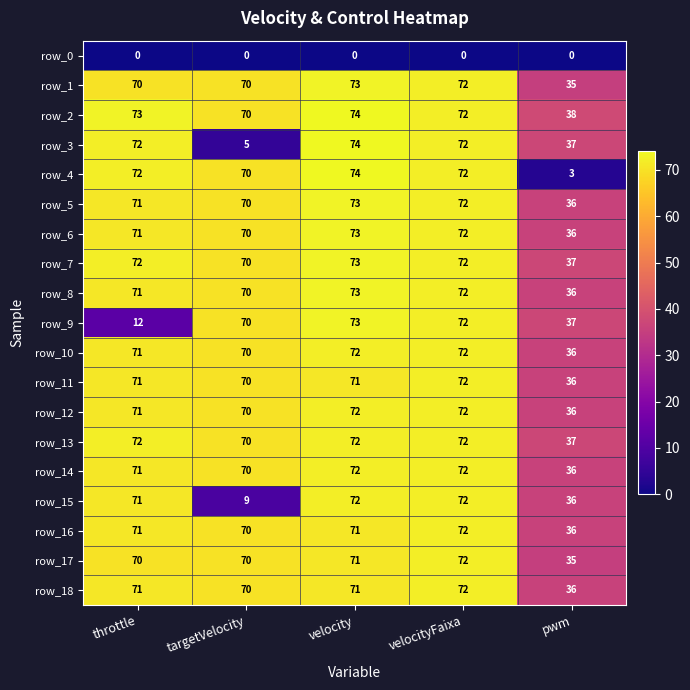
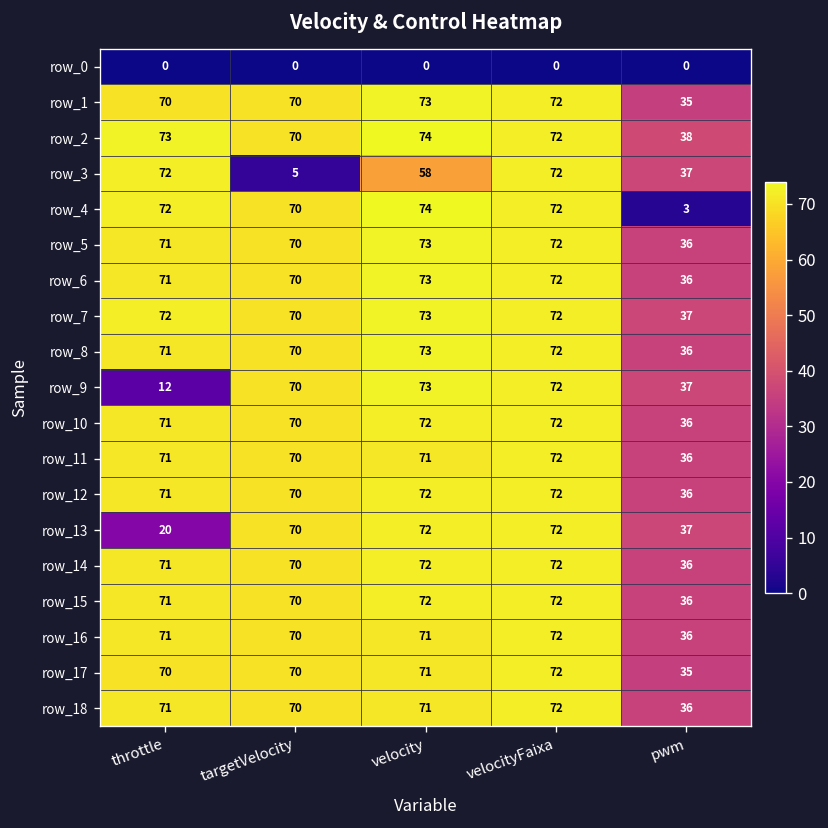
row_3, velocity: 74 -> 58
row_13, throttle: 72 -> 20
row_15, targetVelocity: 9 -> 70
